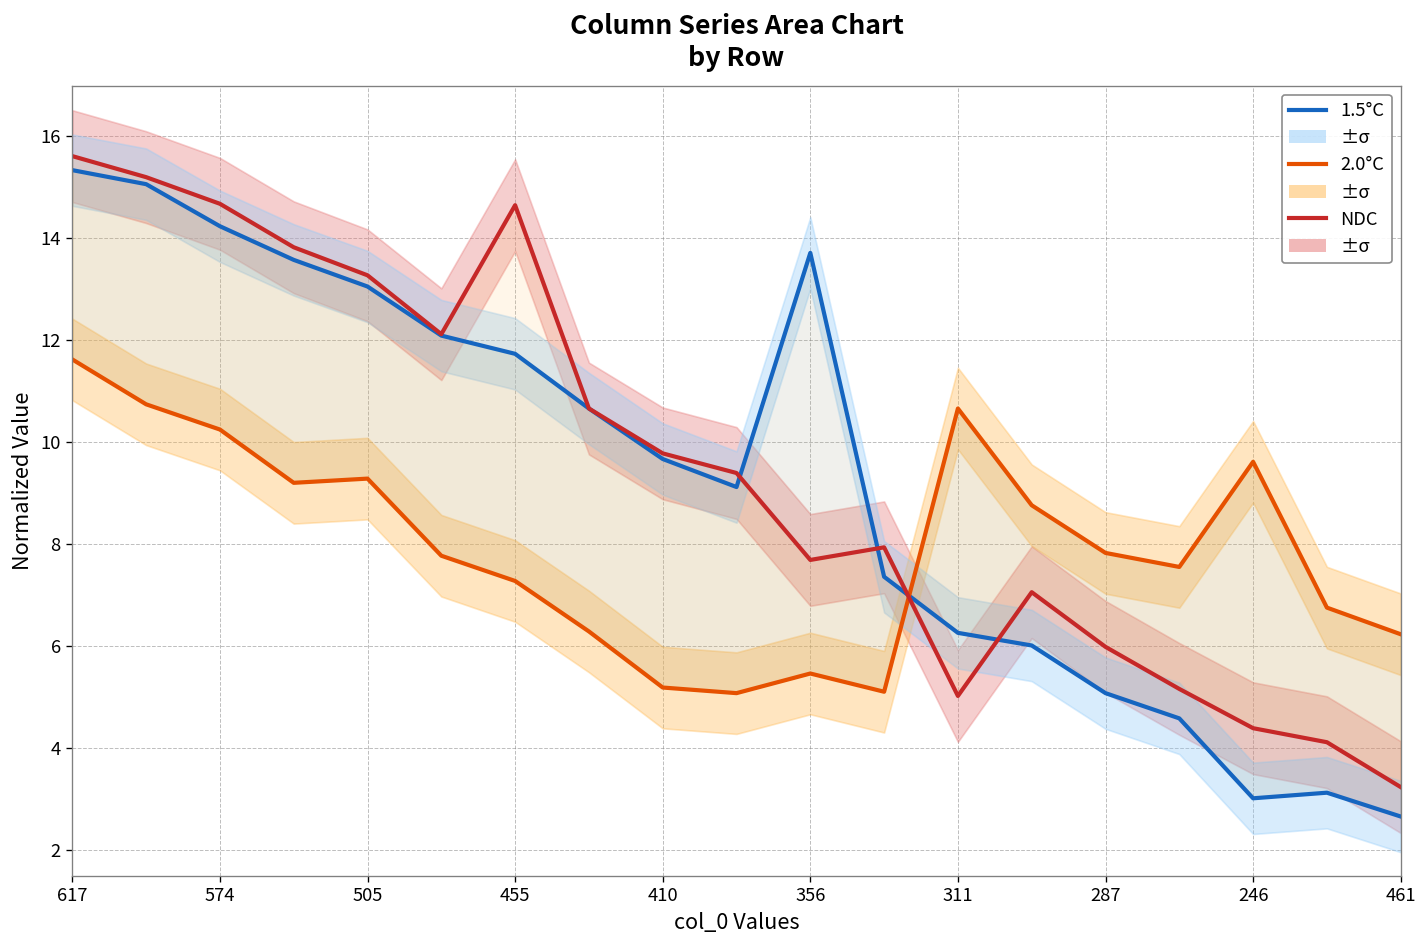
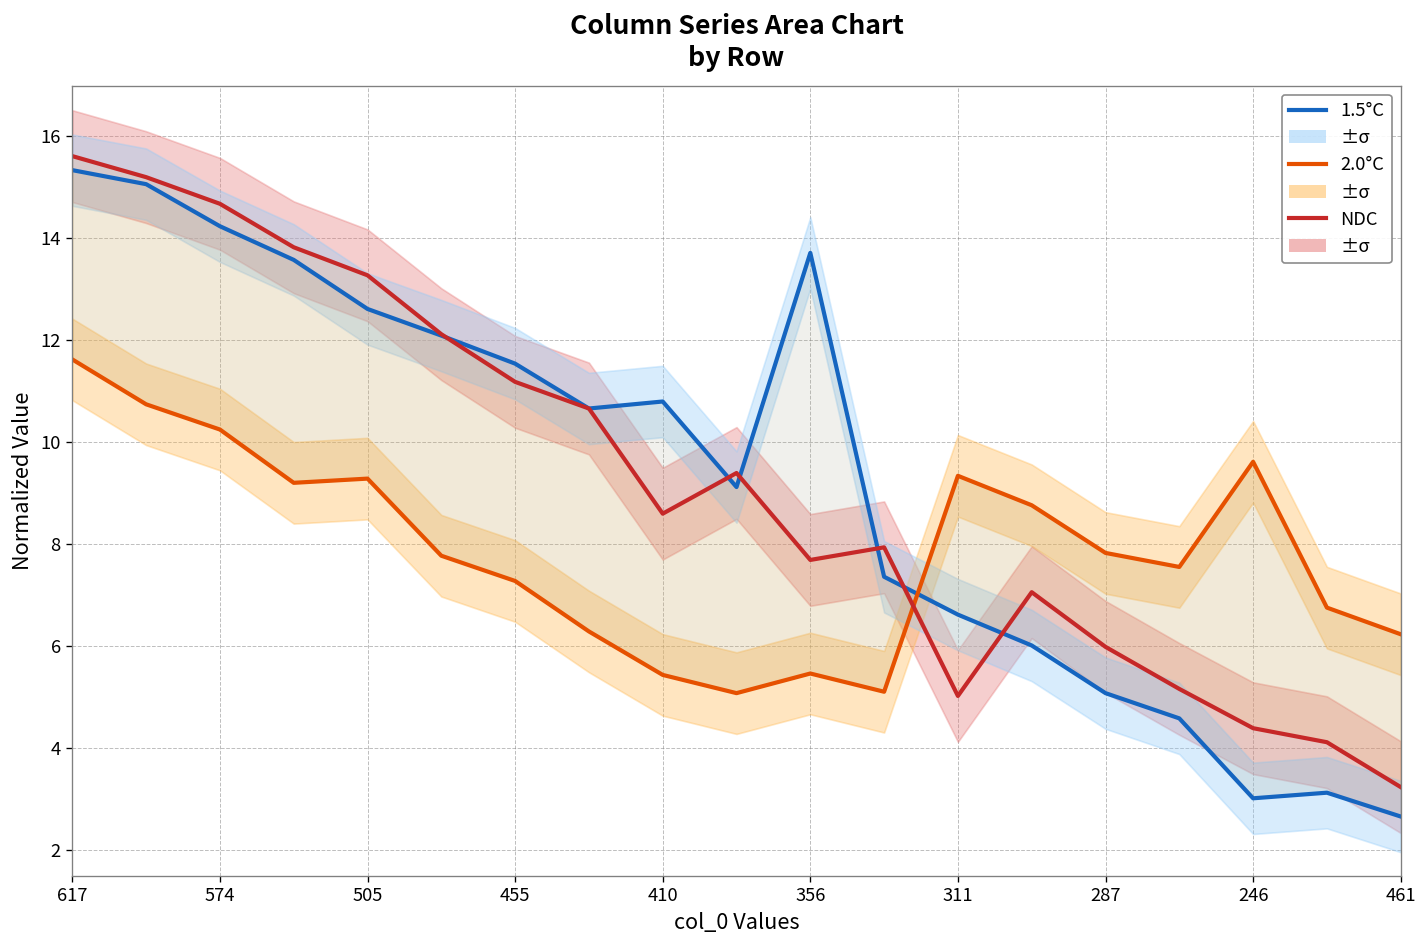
1.5°C, 505: 13.1 -> 12.6
1.5°C, 455: 11.7 -> 11.5
NDC, 455: 14.7 -> 11.2
1.5°C, 410: 9.7 -> 10.8
2.0°C, 410: 5.2 -> 5.4
NDC, 410: 9.8 -> 8.6
1.5°C, 311: 6.3 -> 6.6
2.0°C, 311: 10.7 -> 9.3
